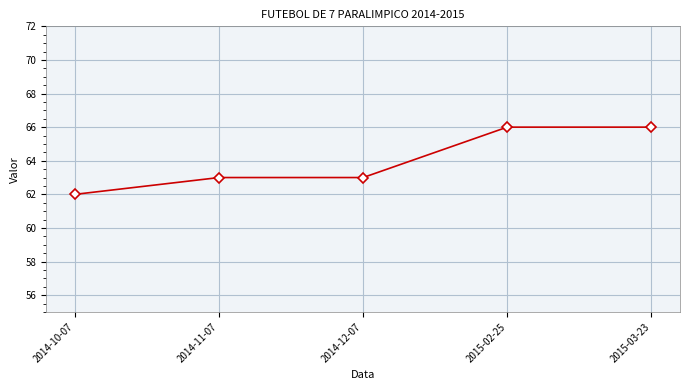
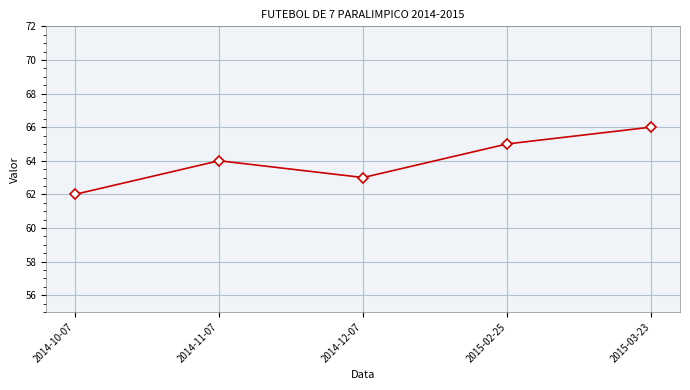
2014-11-07: 63 -> 64
2015-02-25: 66 -> 65
